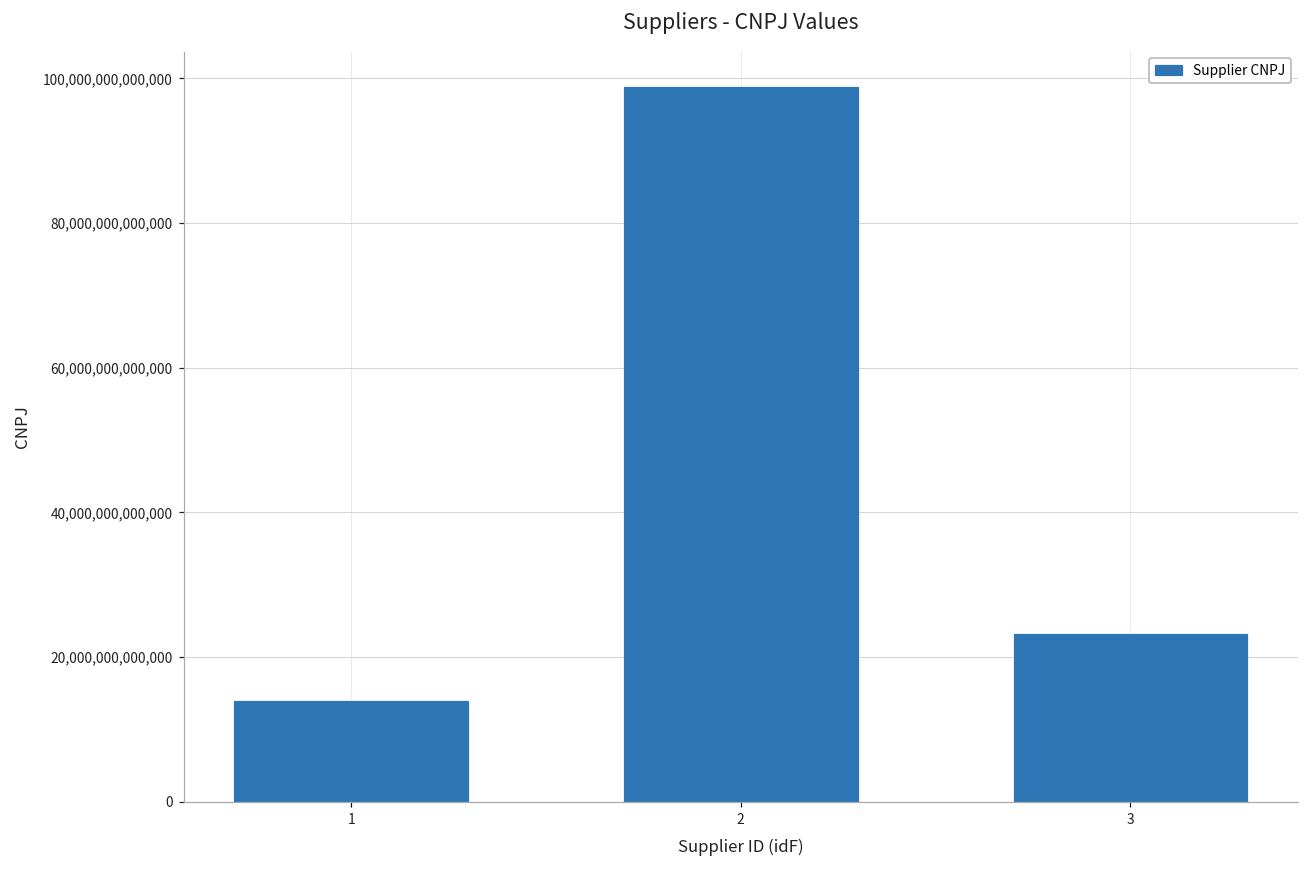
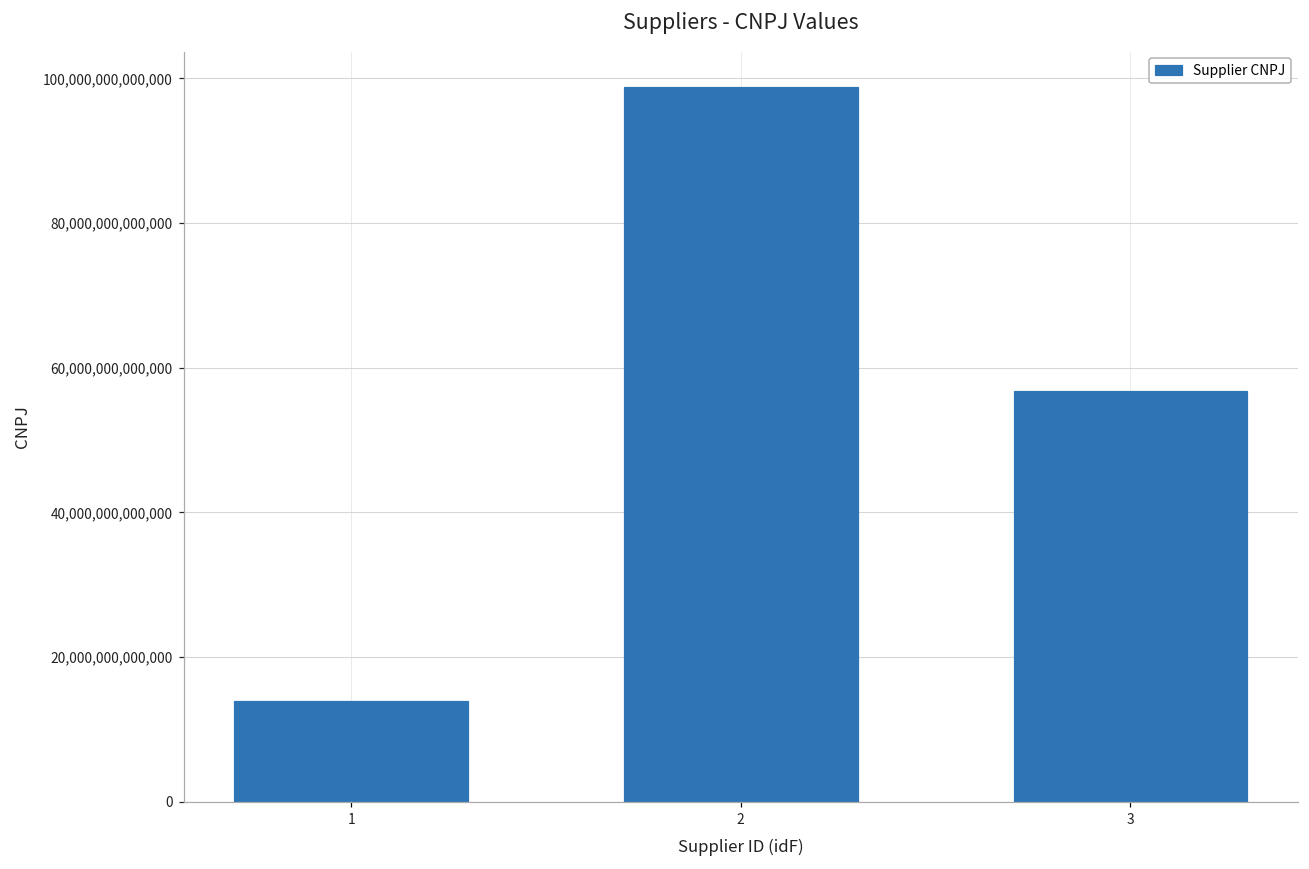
3: 23,000,000,000,000 -> 57,000,000,000,000
